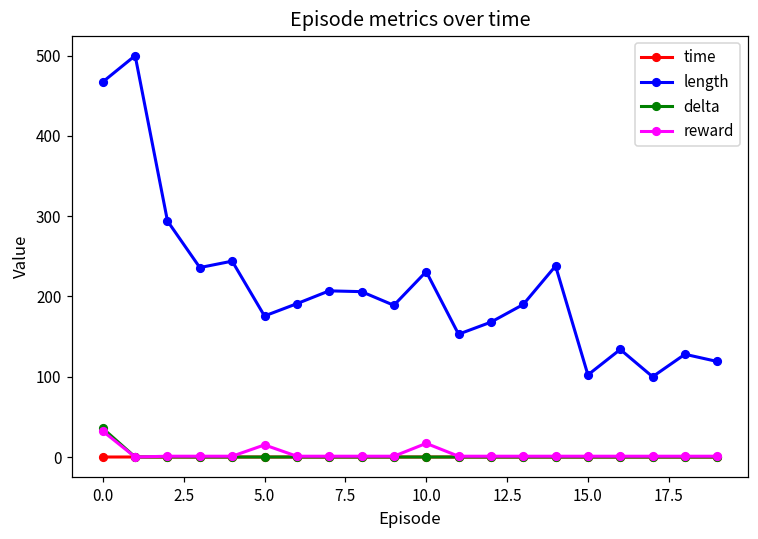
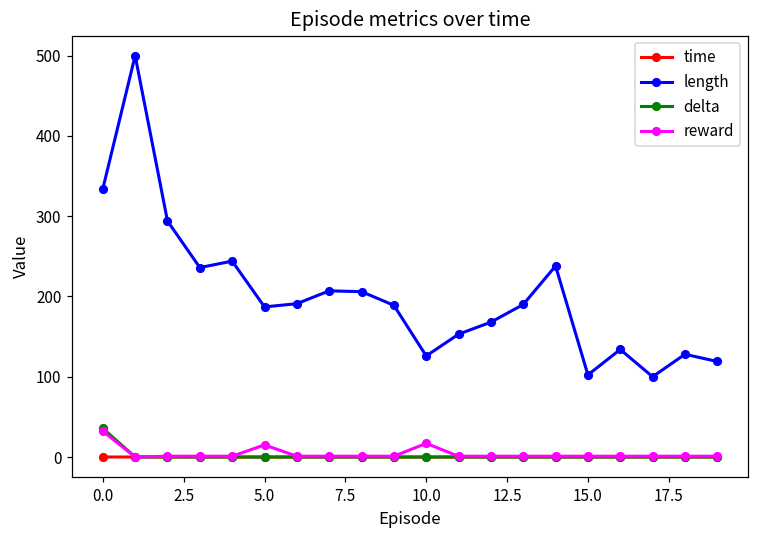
length, 0.0: 470 -> 330
length, 5.0: 180 -> 190
length, 10.0: 230 -> 130
